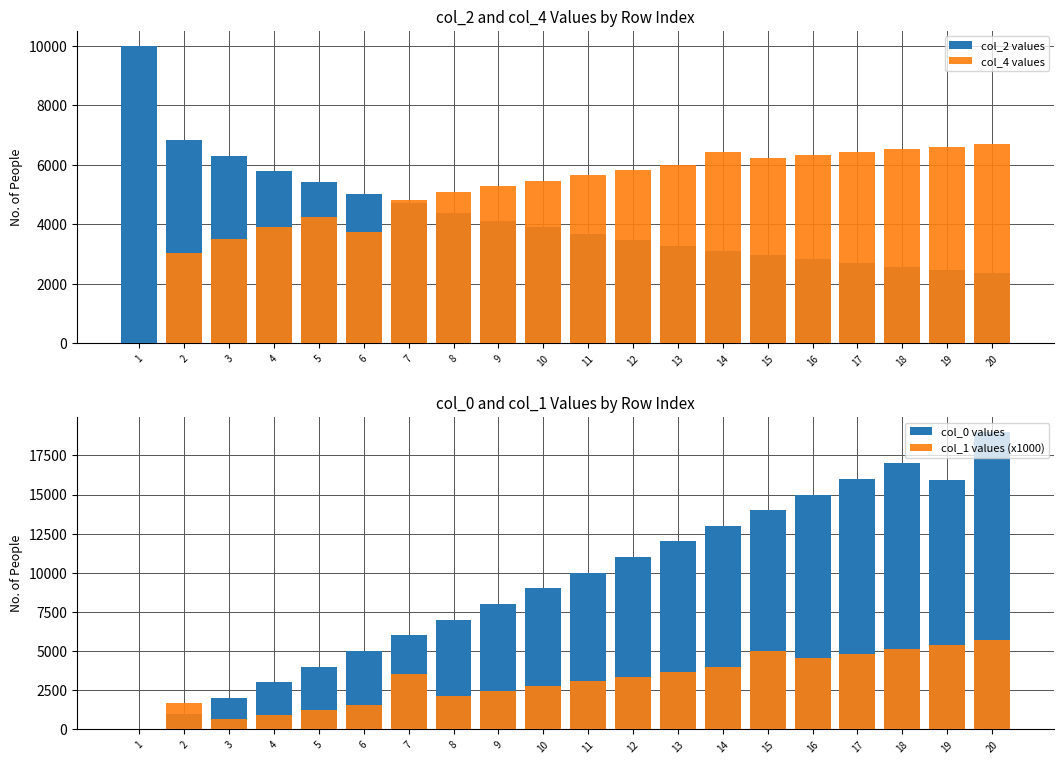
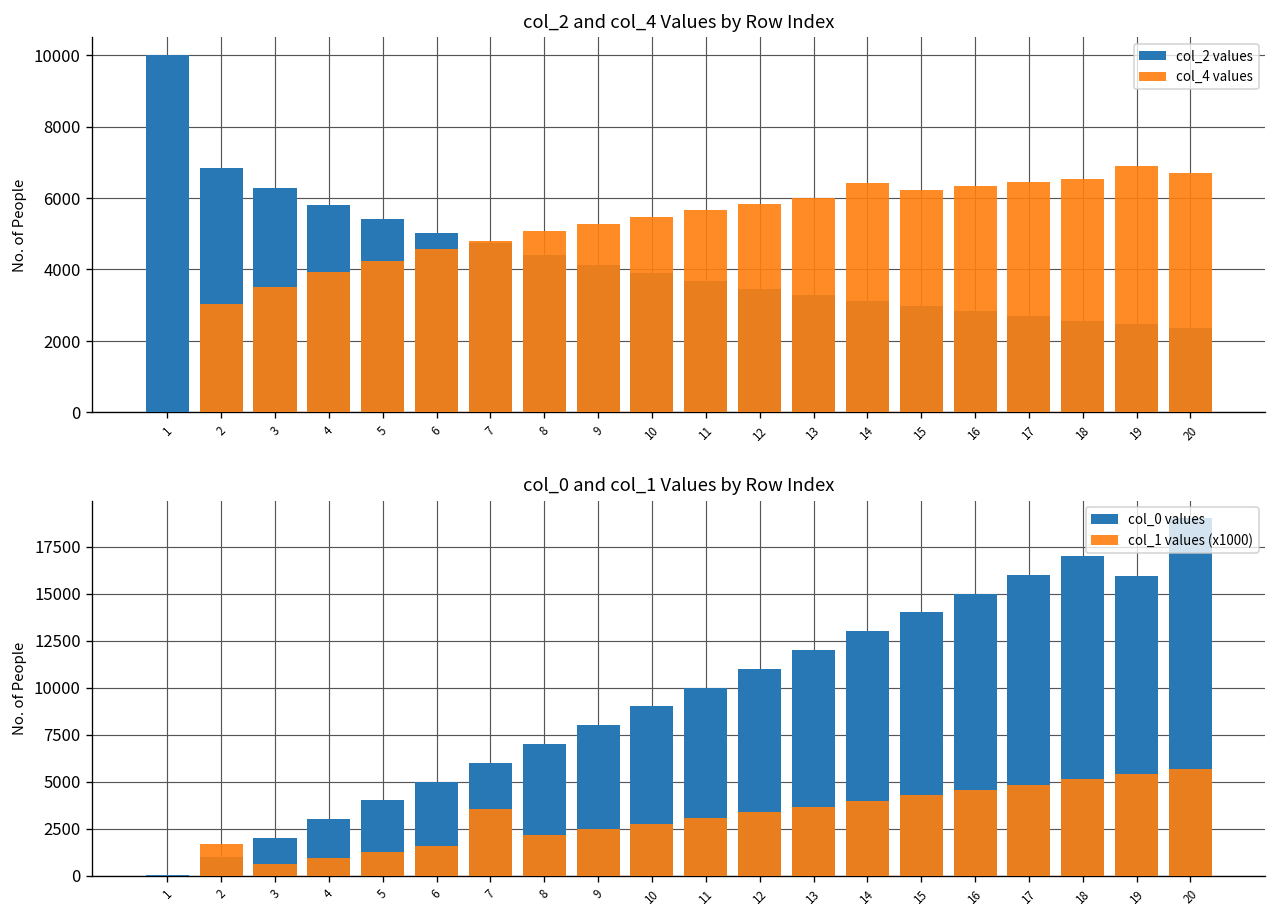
col_2 and col_4 Values by Row Index, col_4 values, 6: 3700 -> 4600
col_2 and col_4 Values by Row Index, col_4 values, 19: 6600 -> 6900
col_0 and col_1 Values by Row Index, col_1 values (x1000), 15: 5000 -> 4300
